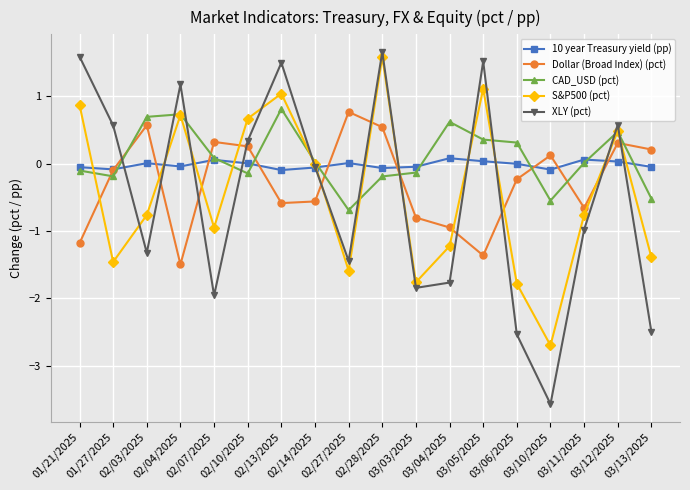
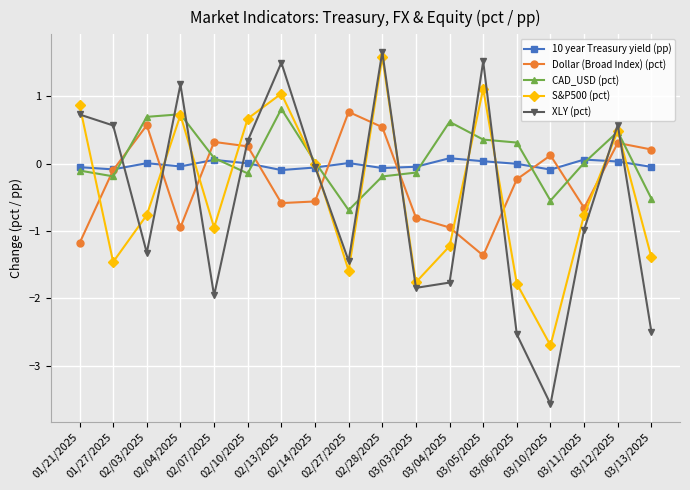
XLY (pct), 01/21/2025: 1.6 -> 0.7
Dollar (Broad Index) (pct), 02/04/2025: -1.5 -> -0.9
